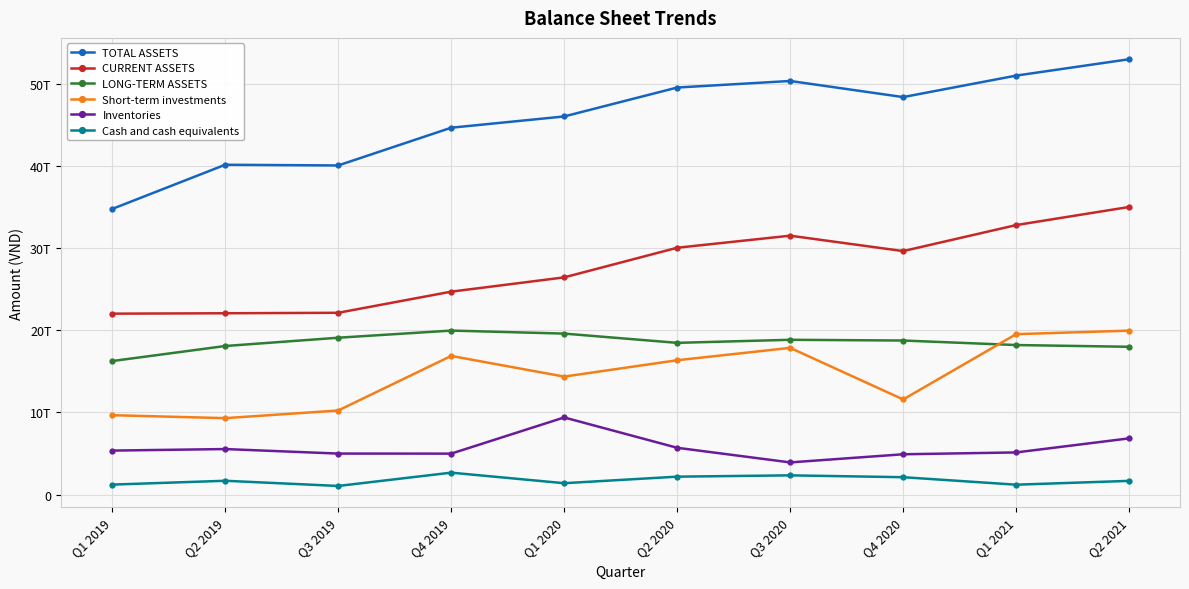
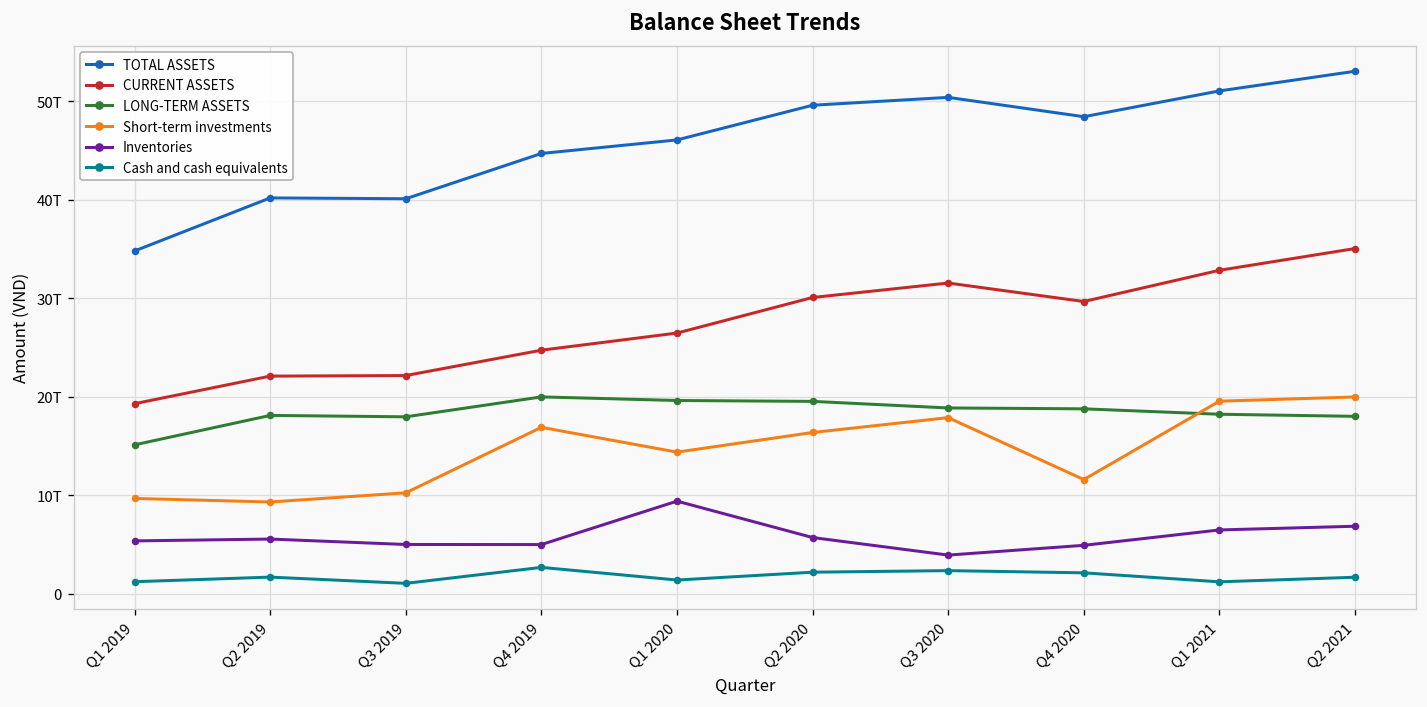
CURRENT ASSETS, Q1 2019: 22T -> 19T
LONG-TERM ASSETS, Q1 2019: 16T -> 15T
LONG-TERM ASSETS, Q3 2019: 19T -> 18T
LONG-TERM ASSETS, Q2 2020: 18T -> 20T
Inventories, Q1 2021: 5T -> 6T
